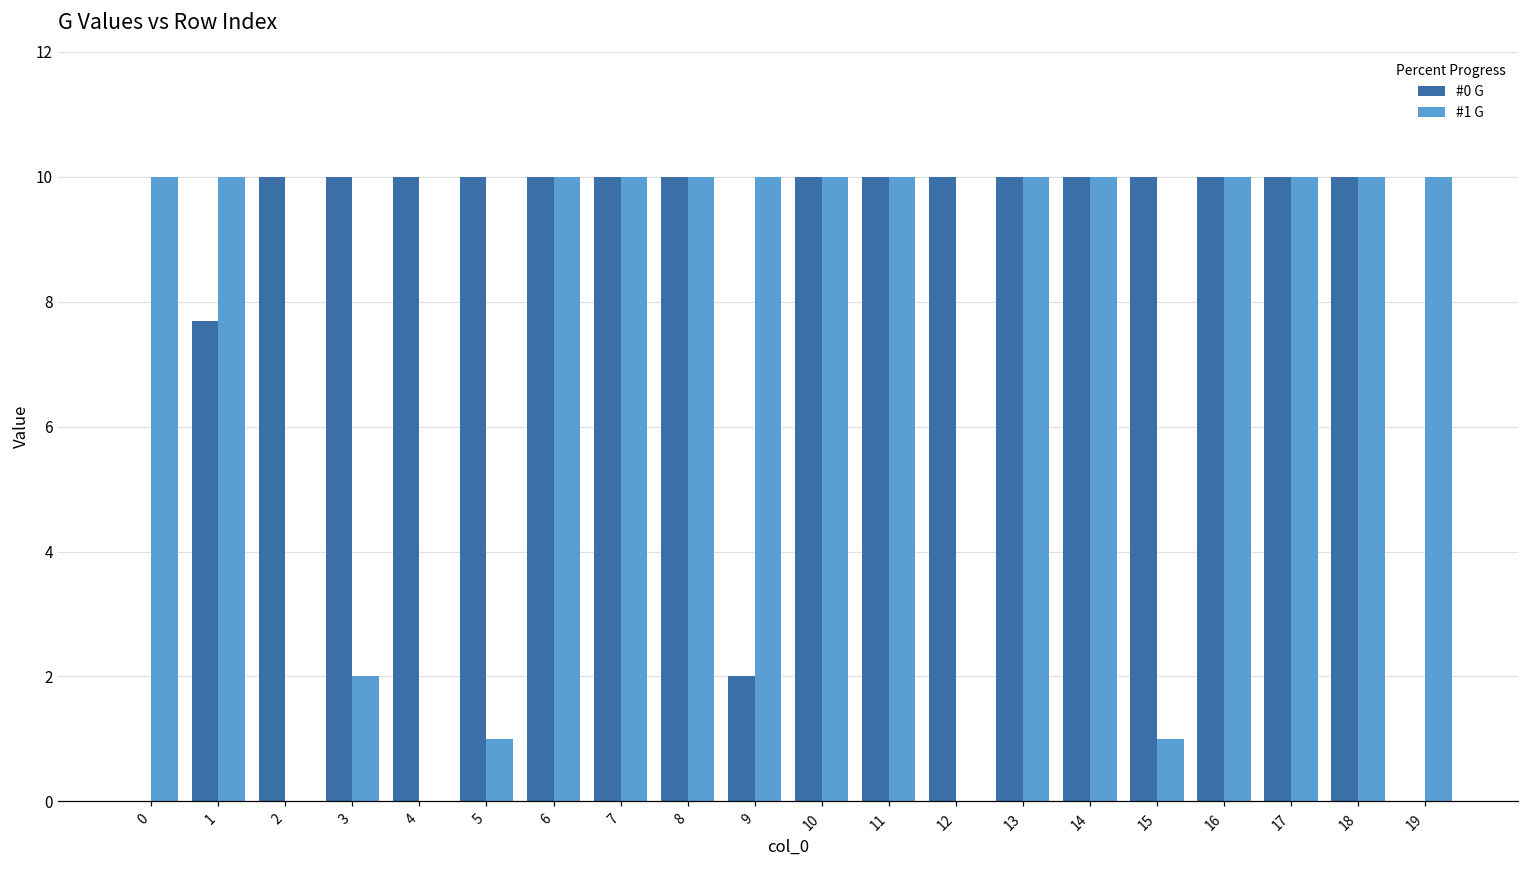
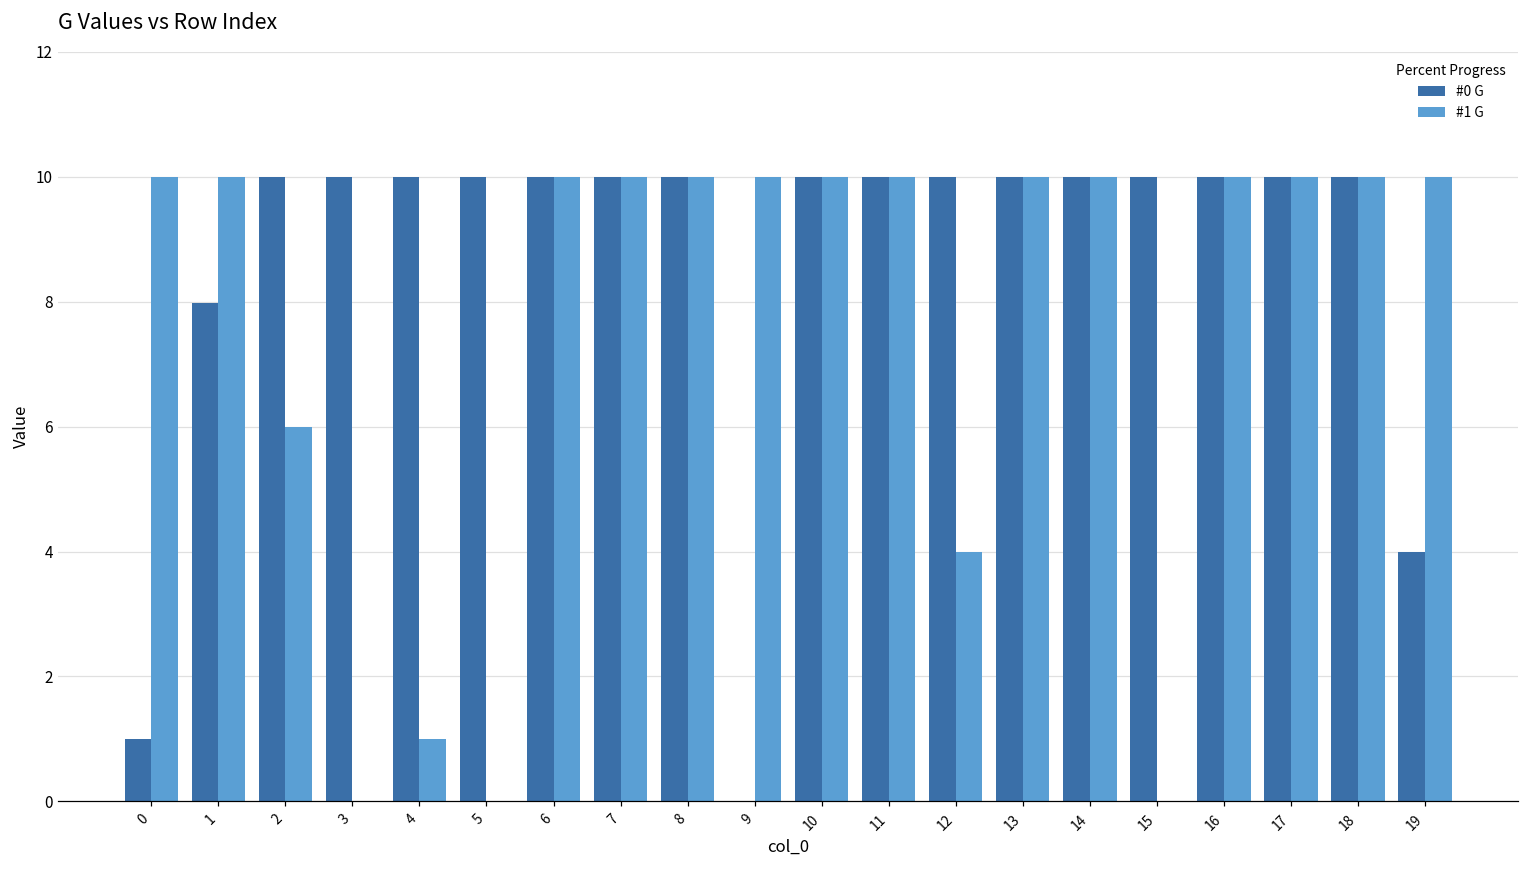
#0 G, 0: 0 -> 1
#0 G, 1: 7.7 -> 8.0
#1 G, 2: 0 -> 6
#1 G, 3: 2 -> 0
#1 G, 4: 0 -> 1
#1 G, 5: 1 -> 0
#0 G, 9: 2 -> 0
#1 G, 12: 0 -> 4
#1 G, 15: 1 -> 0
#0 G, 19: 0 -> 4
